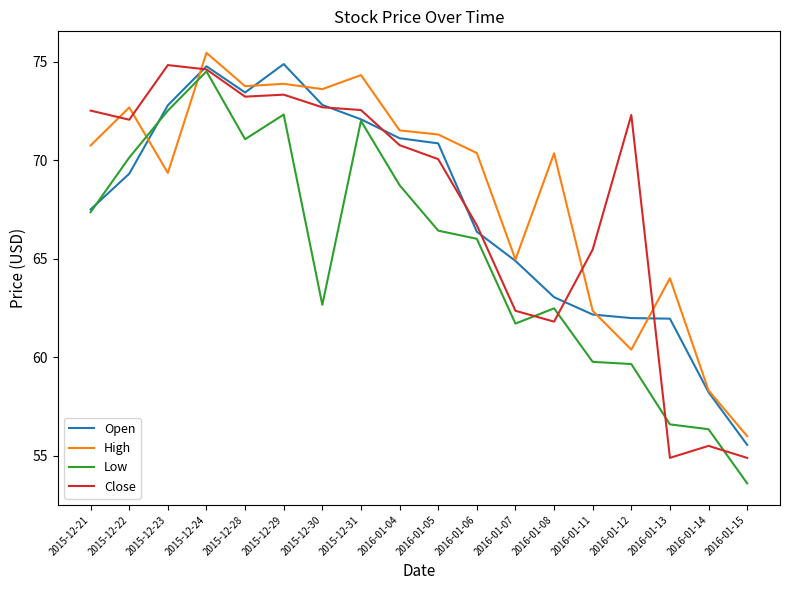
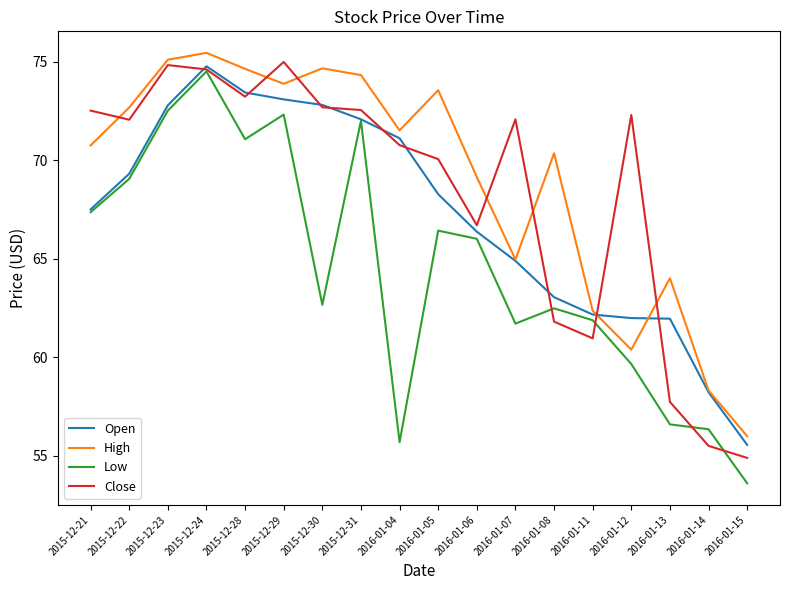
Low, 2015-12-22: 70.1 -> 69.1
High, 2015-12-23: 69.4 -> 75.1
High, 2015-12-28: 73.8 -> 74.6
Open, 2015-12-29: 74.9 -> 73.1
Close, 2015-12-29: 73.3 -> 75.0
High, 2015-12-30: 73.6 -> 74.7
Low, 2016-01-04: 68.7 -> 55.7
Open, 2016-01-05: 70.8 -> 68.3
High, 2016-01-05: 71.3 -> 73.5
High, 2016-01-06: 70.4 -> 69.1
Close, 2016-01-07: 62.4 -> 72.1
Low, 2016-01-11: 59.8 -> 61.9
Close, 2016-01-11: 65.5 -> 61.0
Close, 2016-01-13: 54.9 -> 57.7
